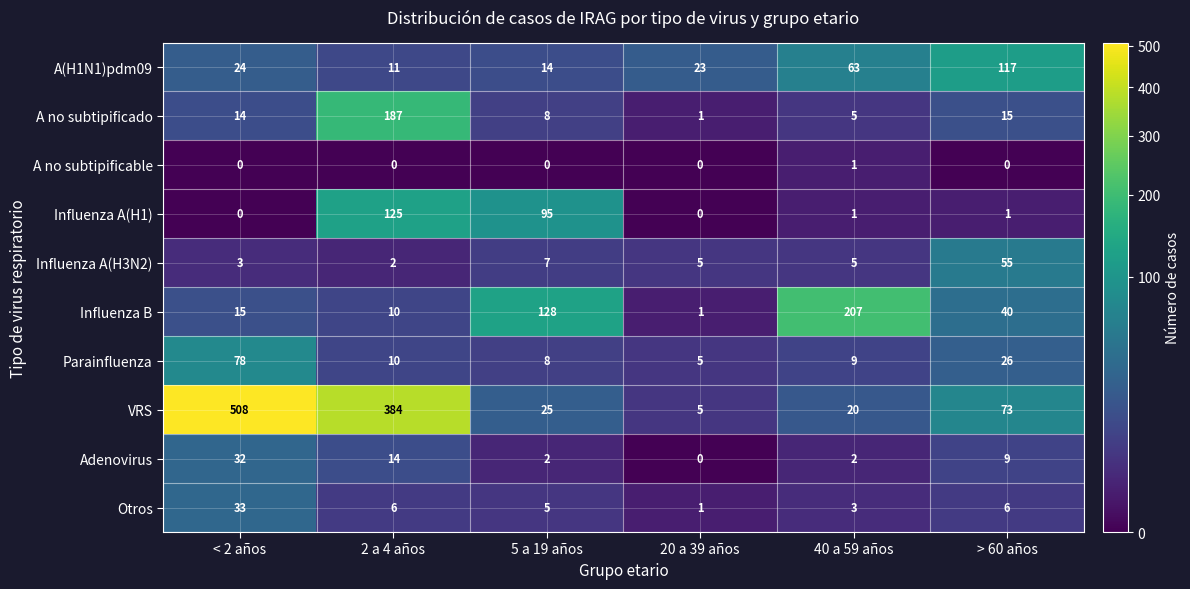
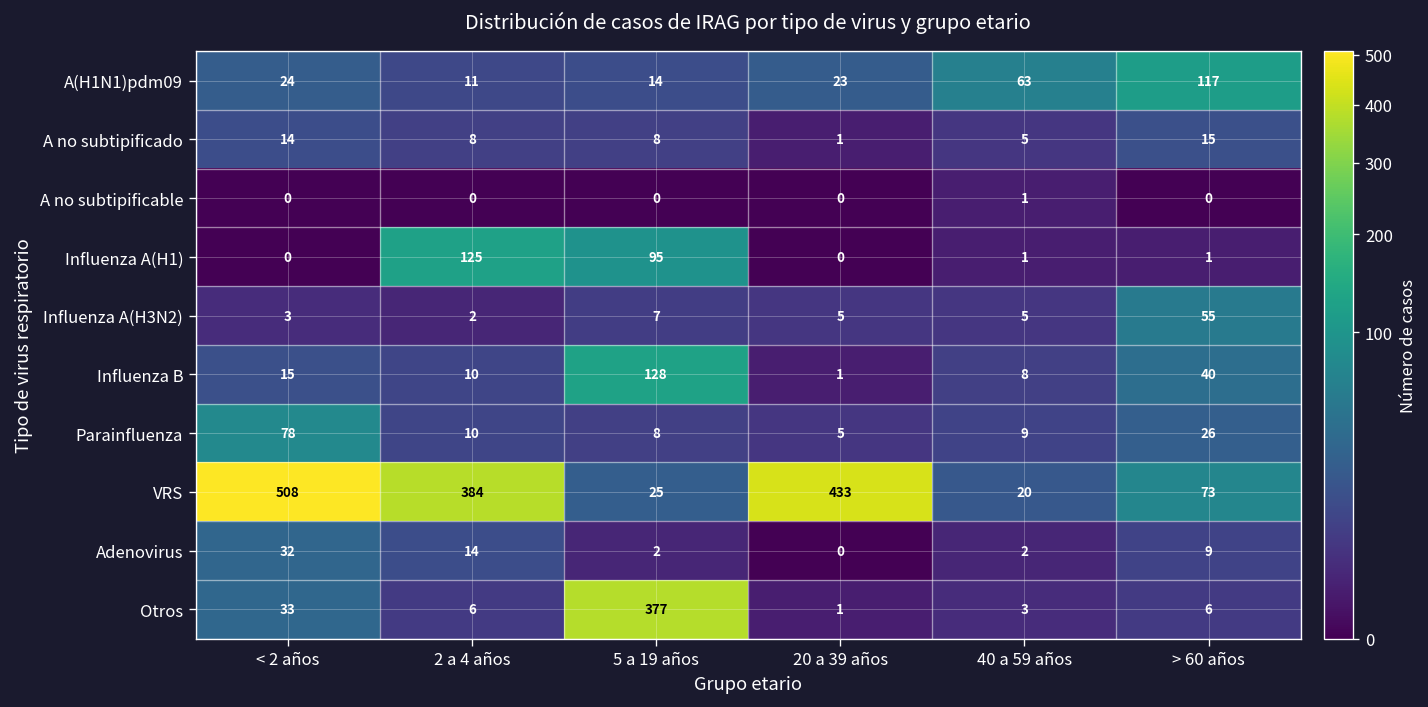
A no subtipificado, 2 a 4 años: 187 -> 8
Influenza B, 40 a 59 años: 207 -> 8
VRS, 20 a 39 años: 5 -> 433
Otros, 5 a 19 años: 5 -> 377
